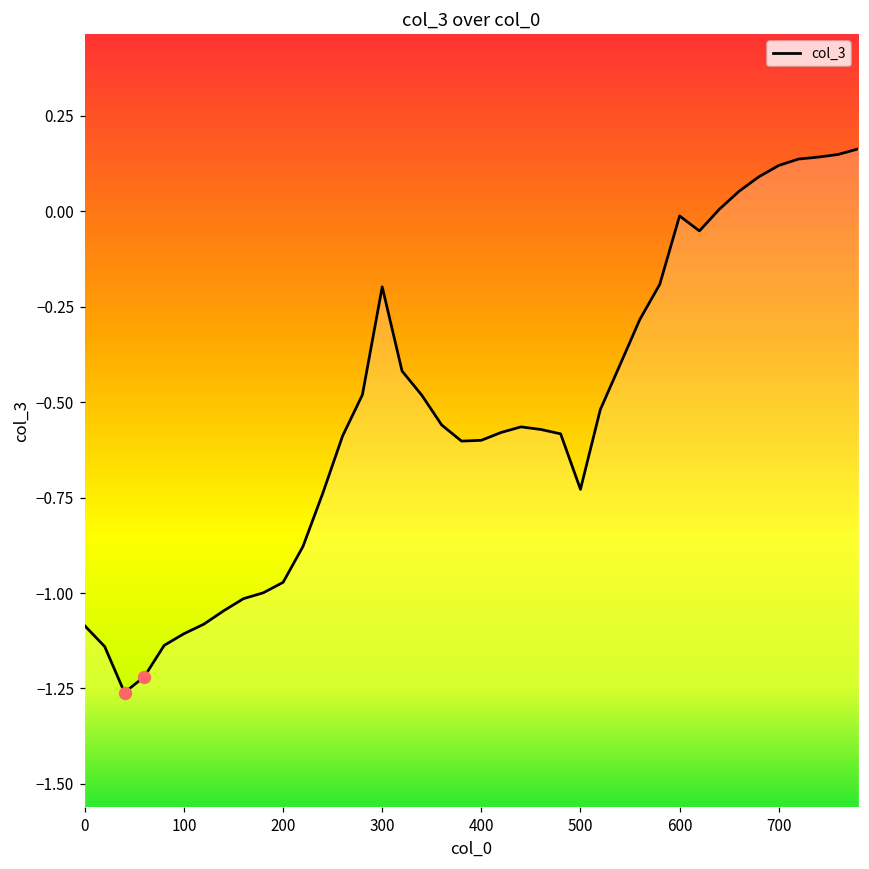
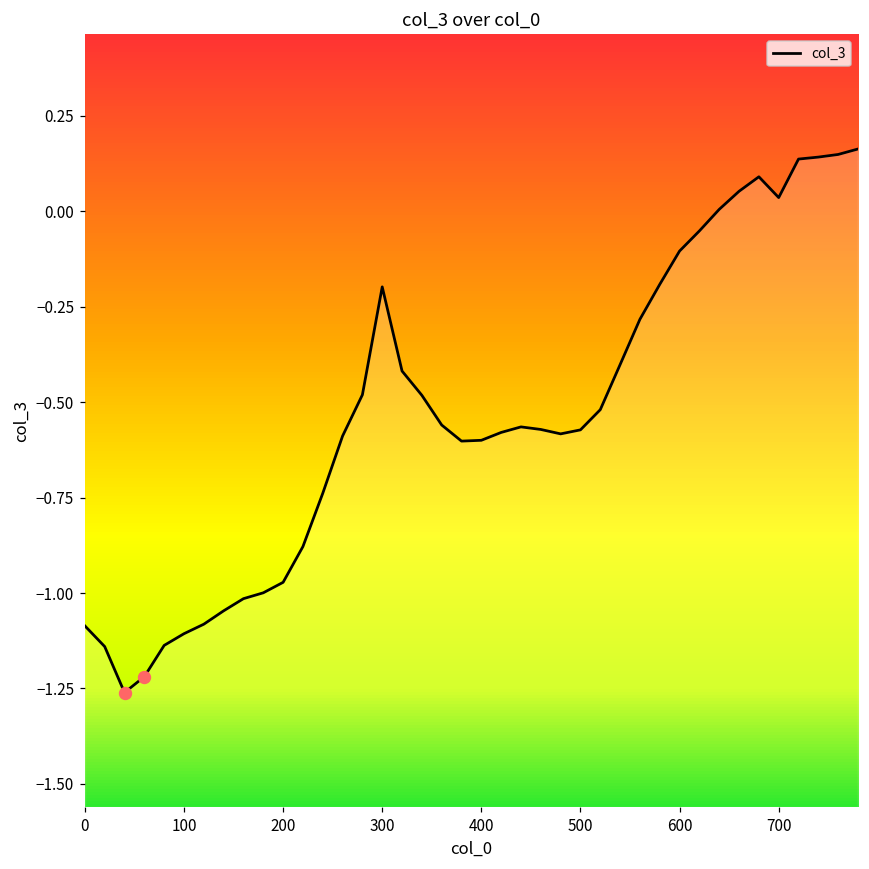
col_3, 500: -0.73 -> -0.57
col_3, 600: -0.01 -> -0.10
col_3, 700: 0.12 -> 0.04
